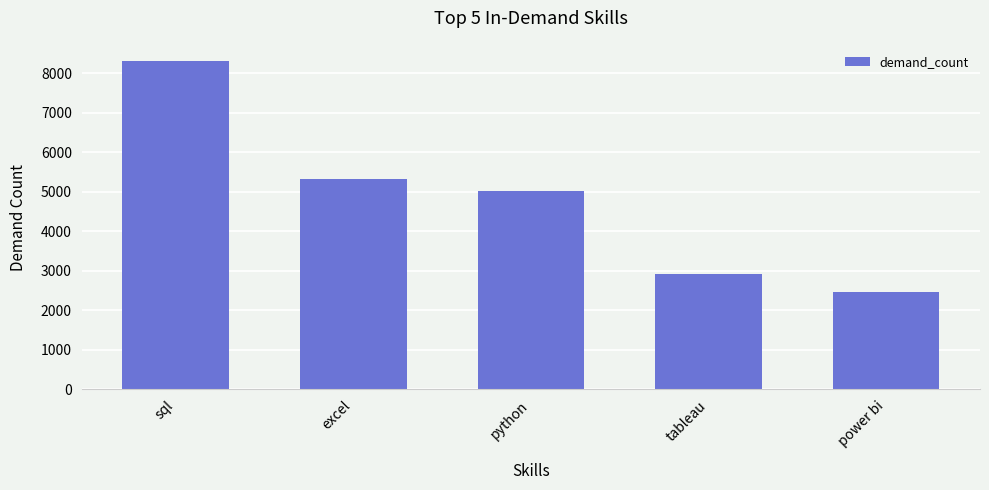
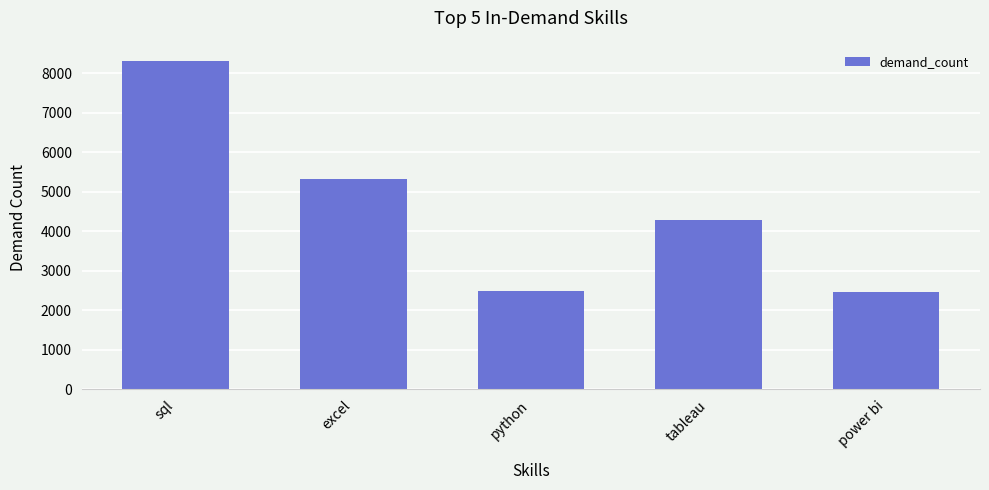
python: 5000 -> 2500
tableau: 2900 -> 4300
